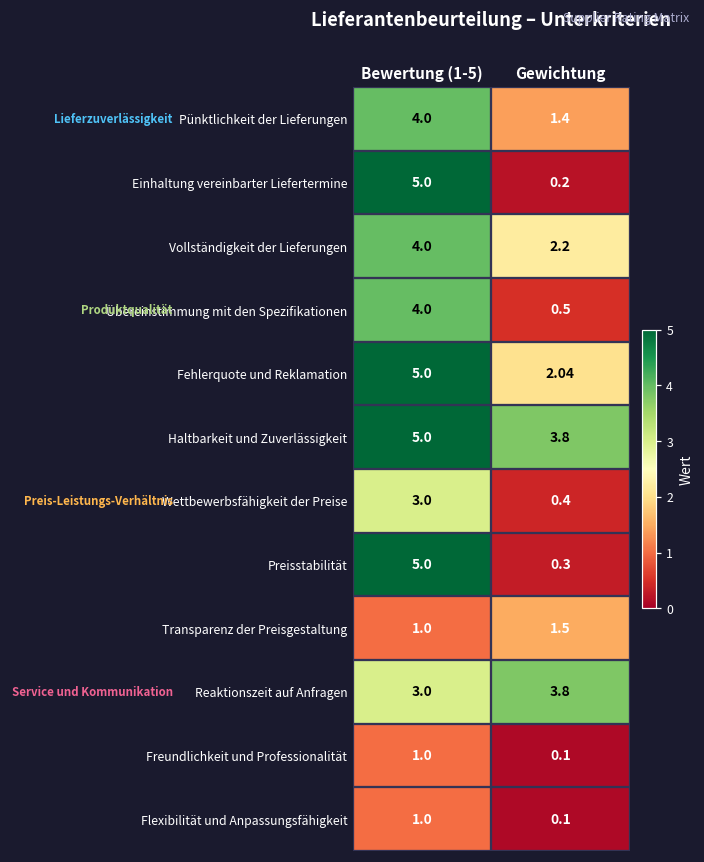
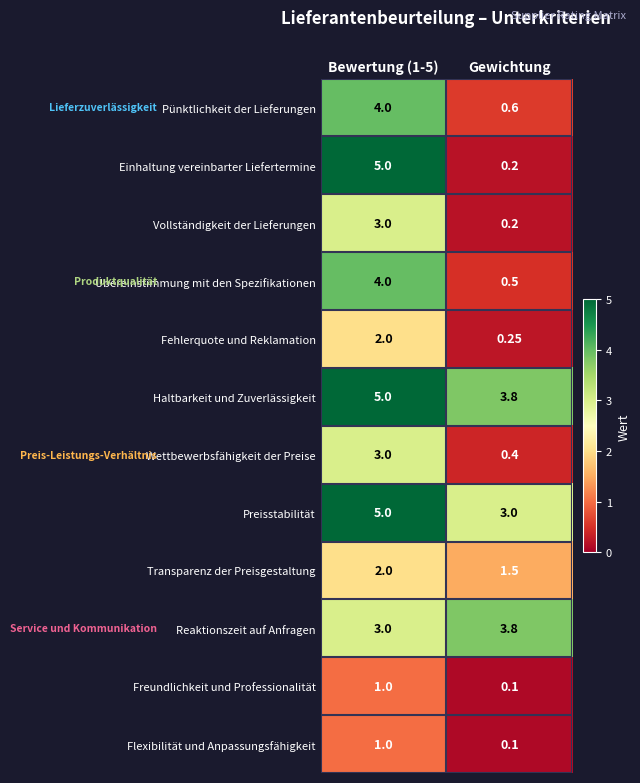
Pünktlichkeit der Lieferungen, Gewichtung: 1.4 -> 0.6
Vollständigkeit der Lieferungen, Bewertung (1-5): 4.0 -> 3.0
Vollständigkeit der Lieferungen, Gewichtung: 2.2 -> 0.2
Fehlerquote und Reklamation, Bewertung (1-5): 5.0 -> 2.0
Fehlerquote und Reklamation, Gewichtung: 2.04 -> 0.25
Preisstabilität, Gewichtung: 0.3 -> 3.0
Transparenz der Preisgestaltung, Bewertung (1-5): 1.0 -> 2.0
